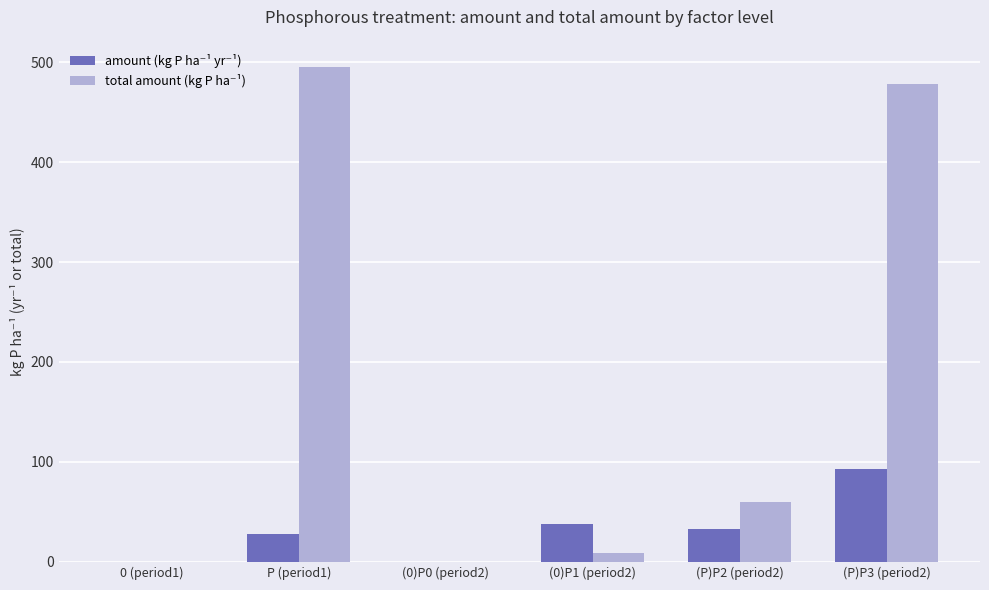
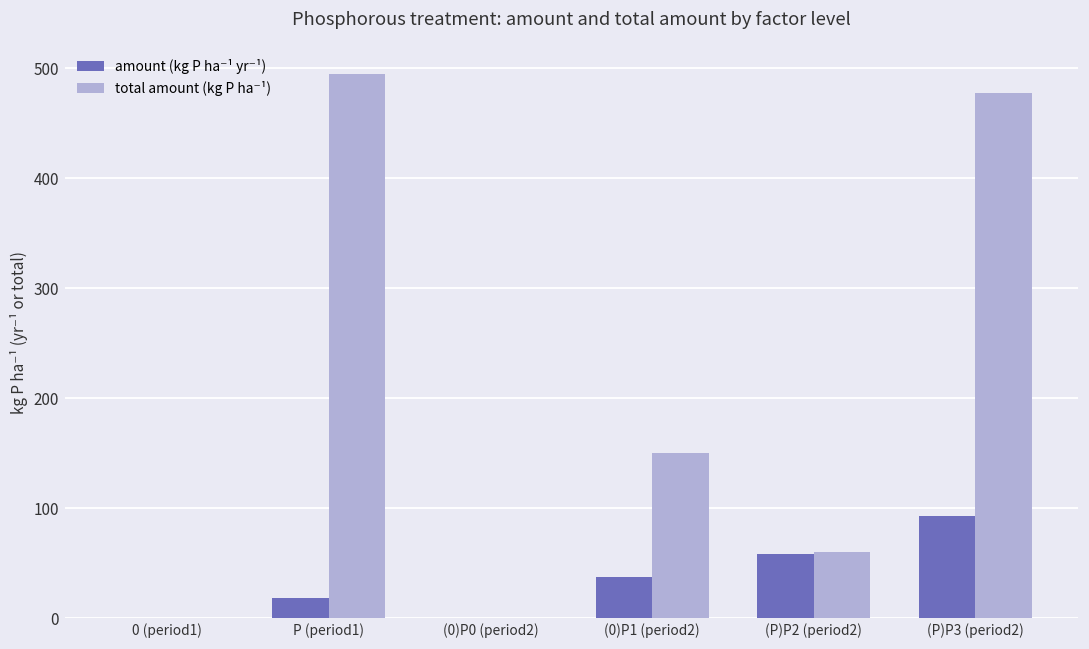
amount (kg P ha⁻¹ yr⁻¹), P (period1): 30 -> 20
total amount (kg P ha⁻¹), (0)P1 (period2): 10 -> 150
amount (kg P ha⁻¹ yr⁻¹), (P)P2 (period2): 30 -> 60
